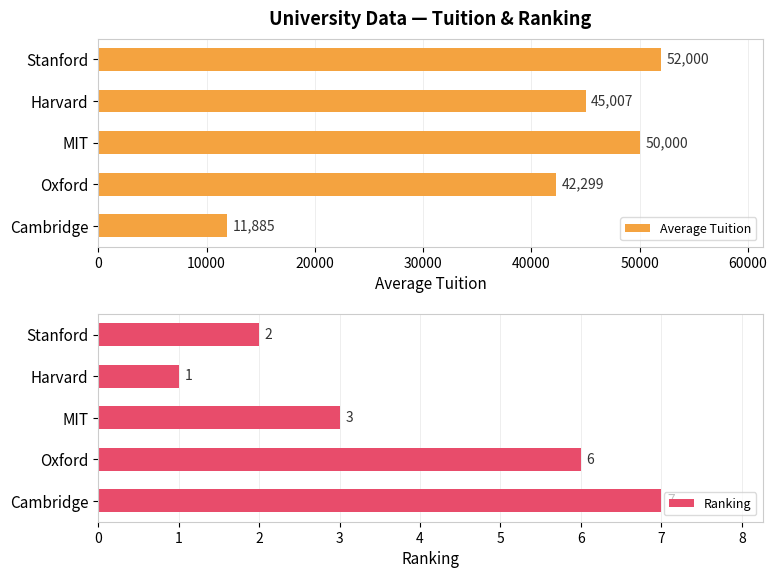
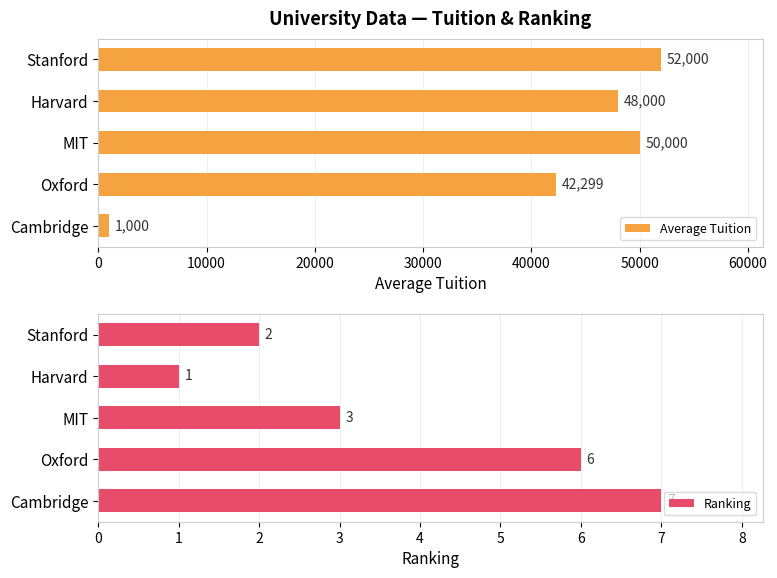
University Data — Tuition & Ranking, Harvard: 45,007 -> 48,000
University Data — Tuition & Ranking, Cambridge: 11,885 -> 1,000
